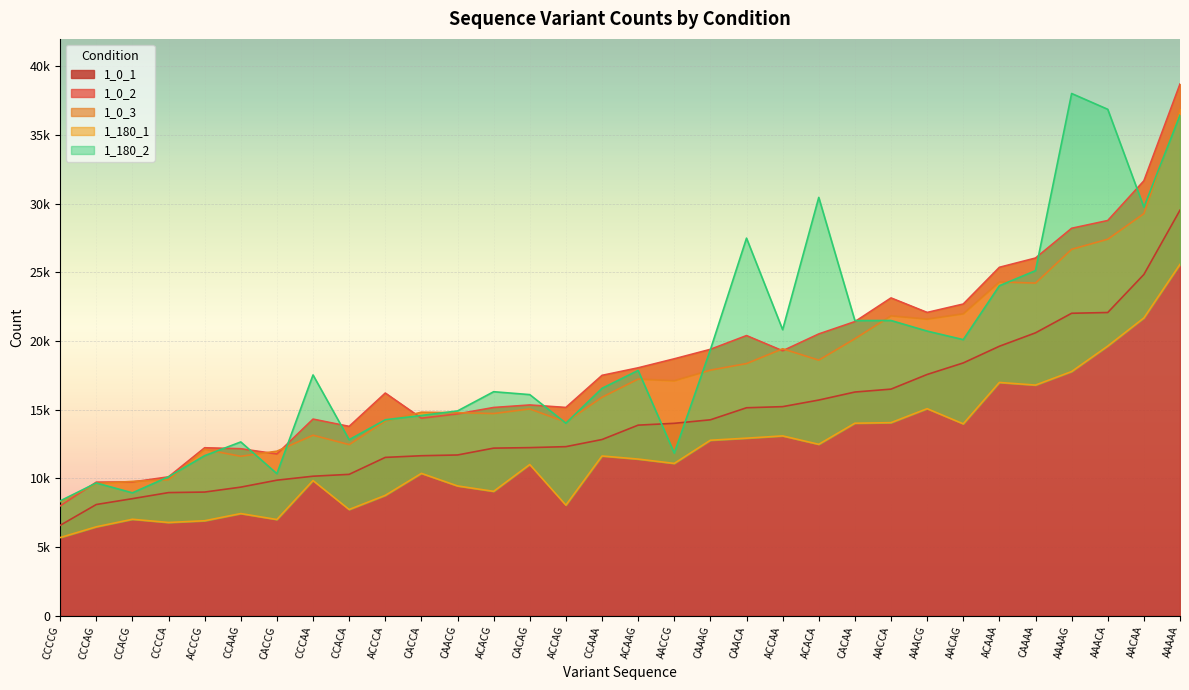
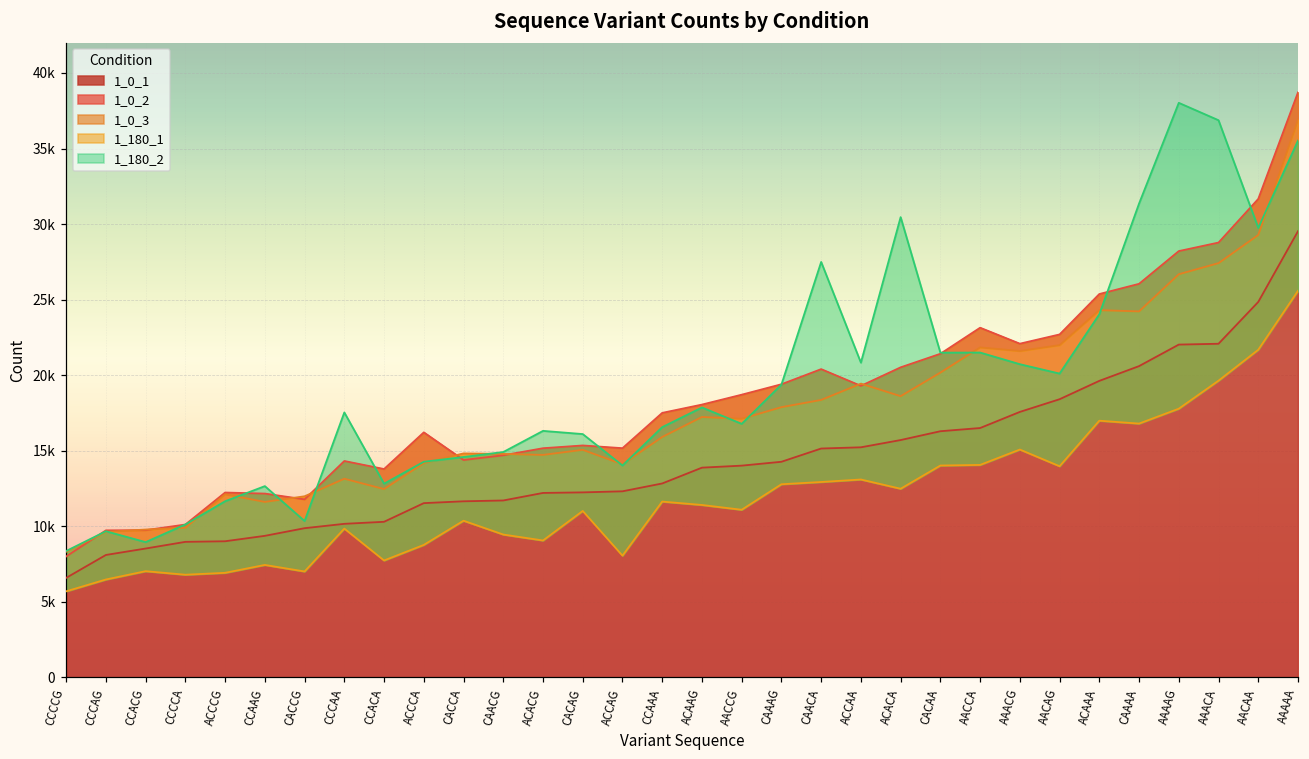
1_180_2, AACCG: 11800 -> 16800
1_180_2, CAAAA: 25100 -> 31400
1_180_2, AAAAA: 36400 -> 35500
